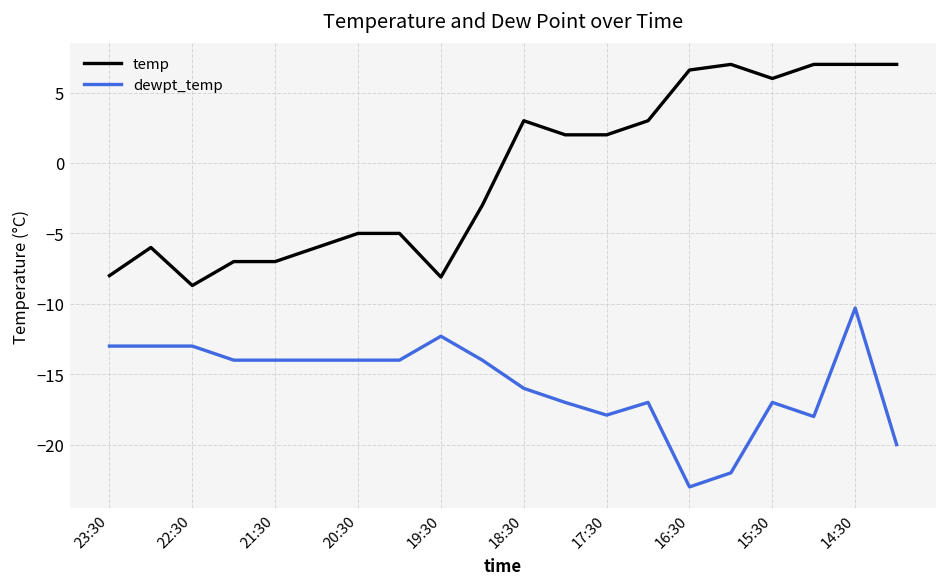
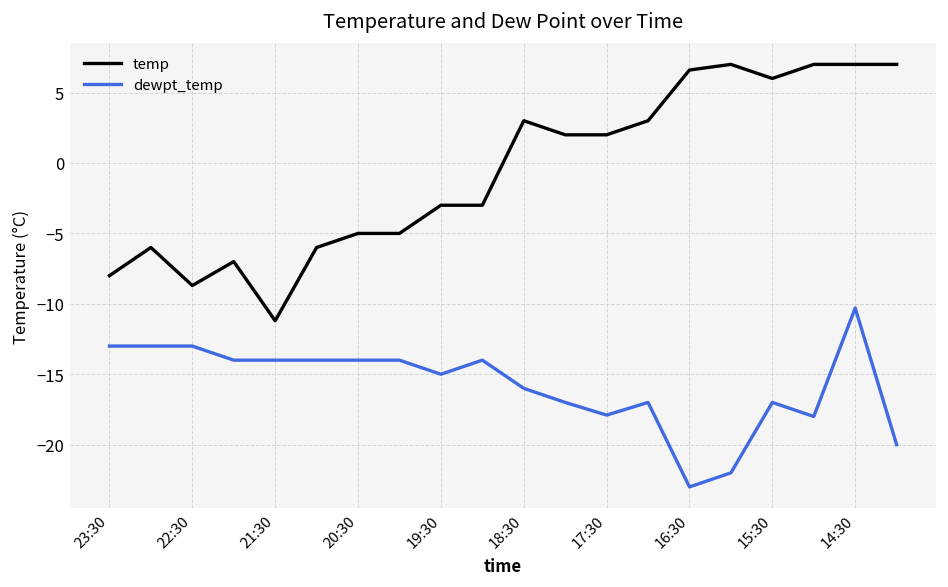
temp, 21:30: -7.0 -> -11.2
temp, 19:30: -8.1 -> -3.0
dewpt_temp, 19:30: -12.3 -> -15.0
